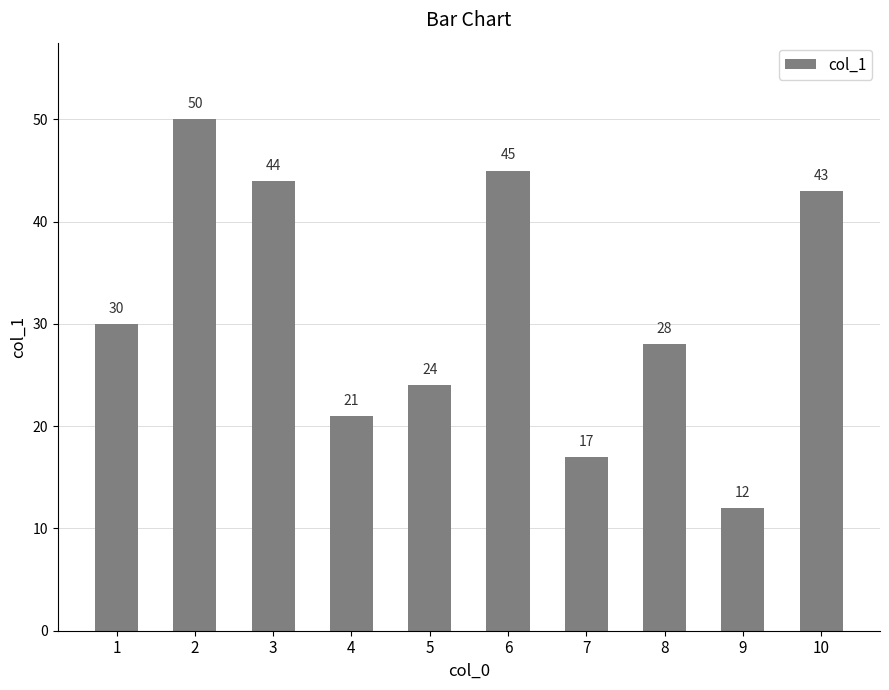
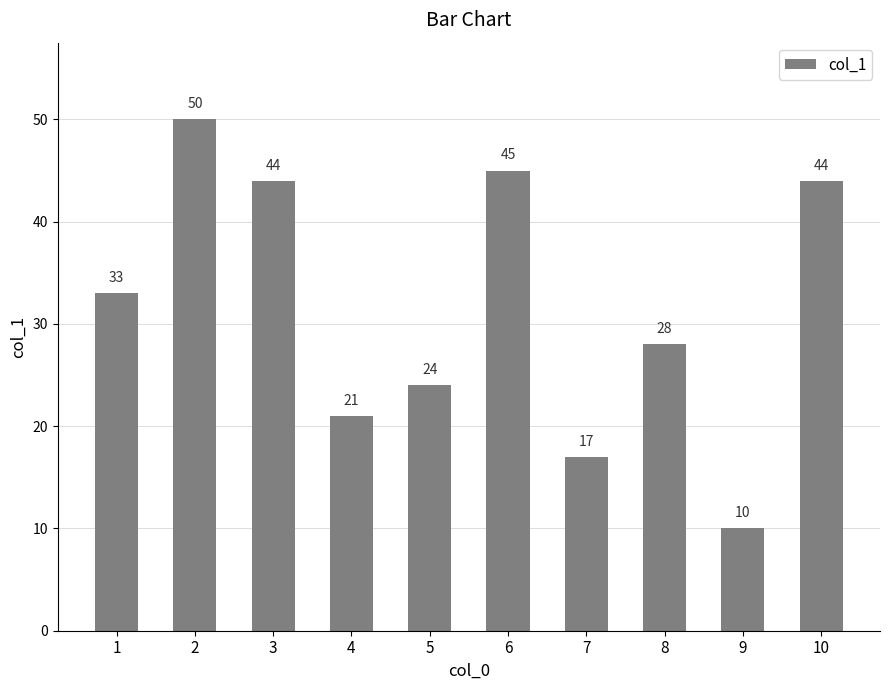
1: 30 -> 33
9: 12 -> 10
10: 43 -> 44
